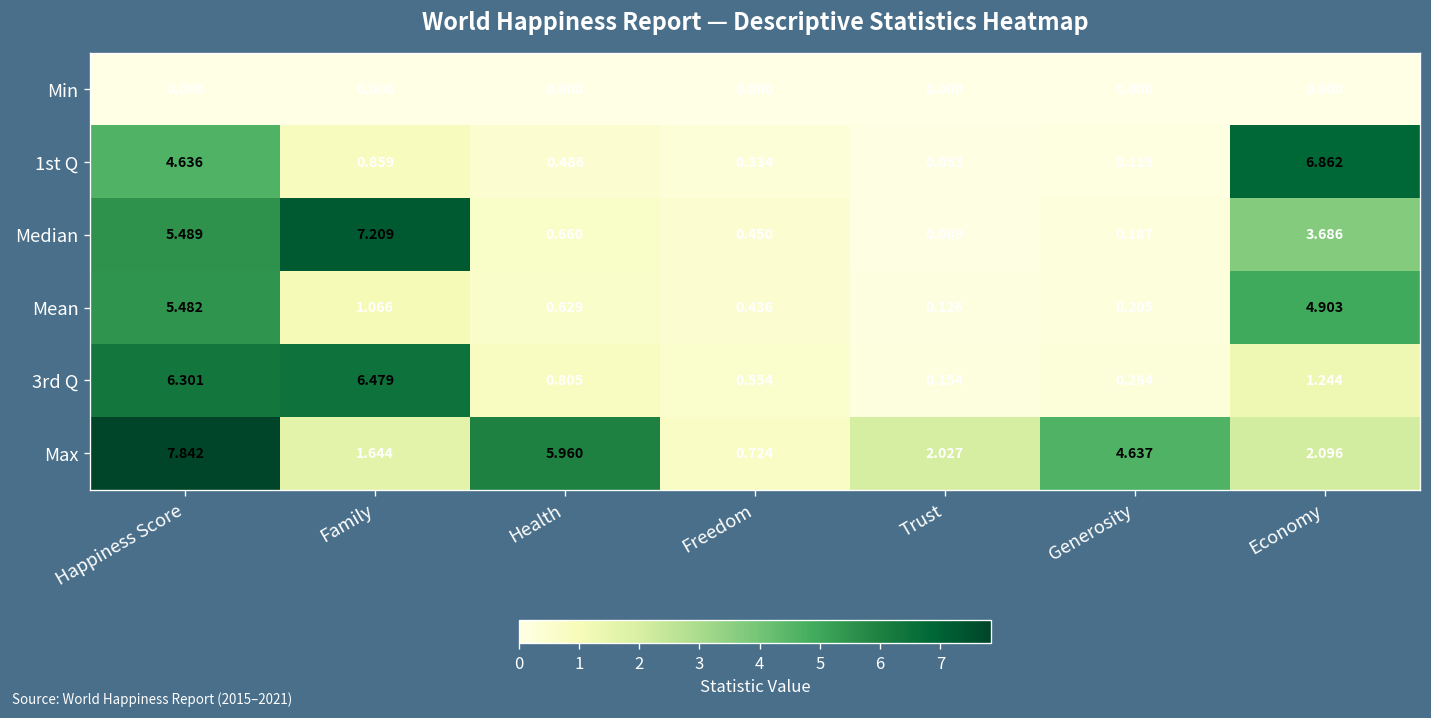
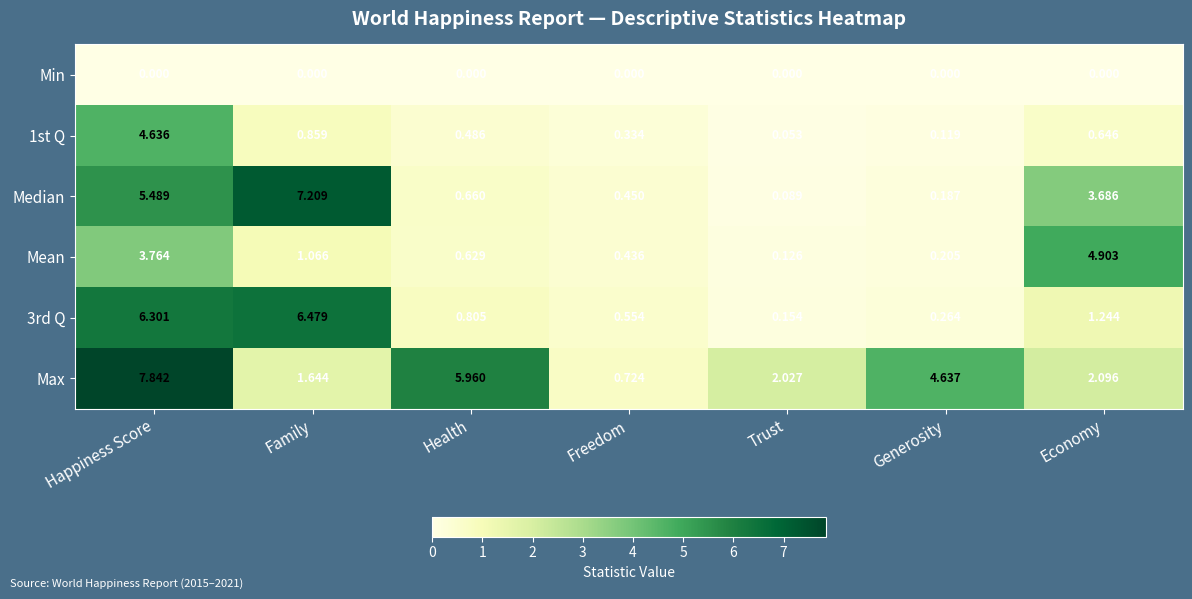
1st Q, Economy: 6.862 -> 0.646
Mean, Happiness Score: 5.482 -> 3.764
